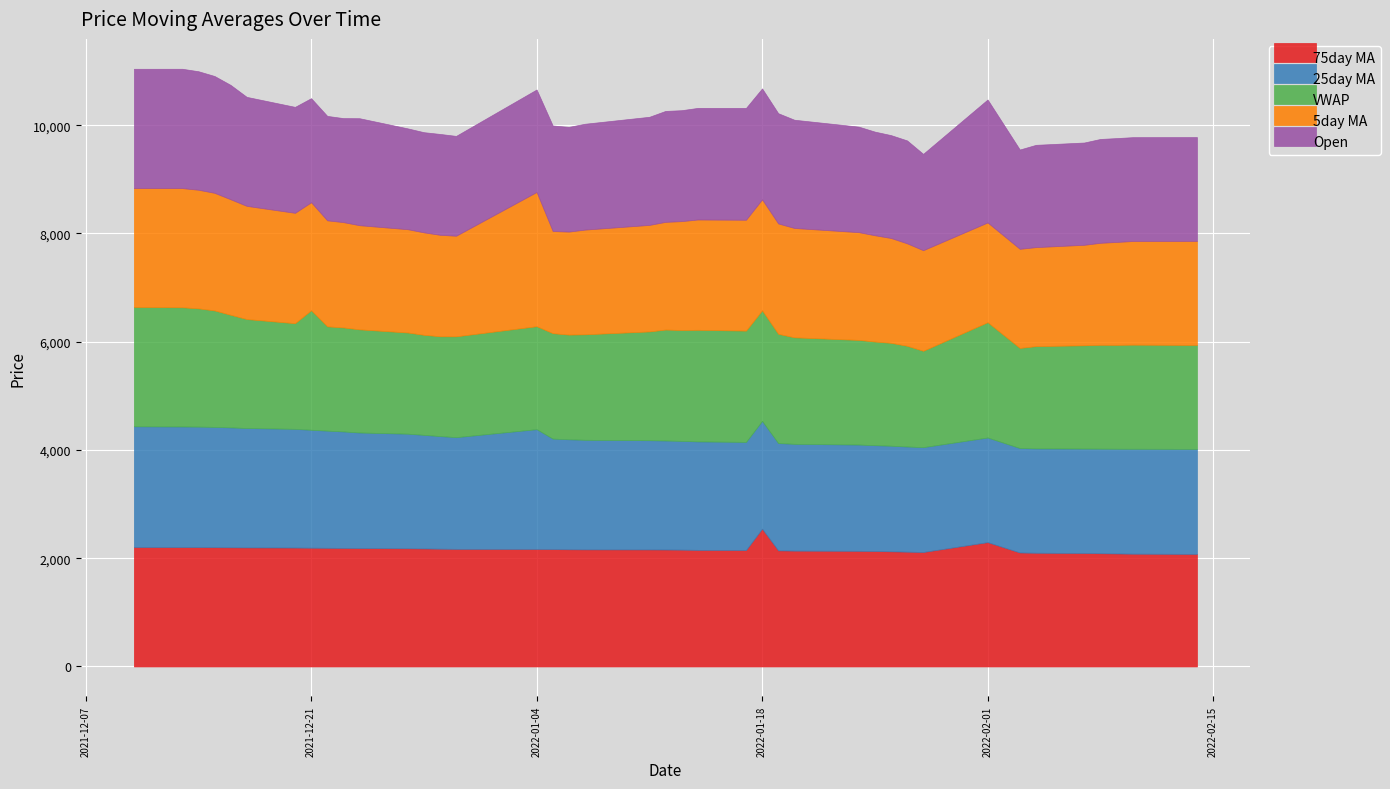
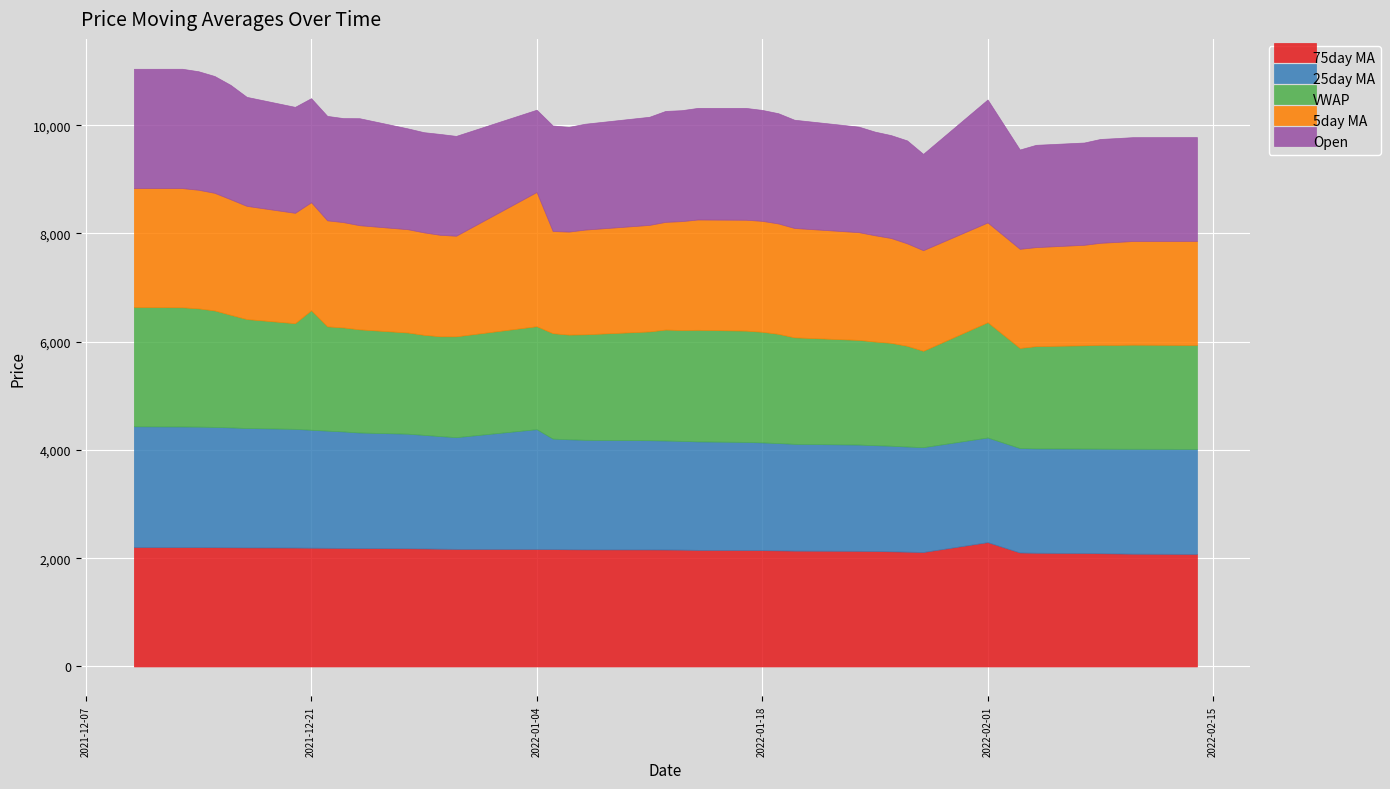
Open, 2022-01-04: 1,900 -> 1,500
75day MA, 2022-01-18: 2,500 -> 2,100
